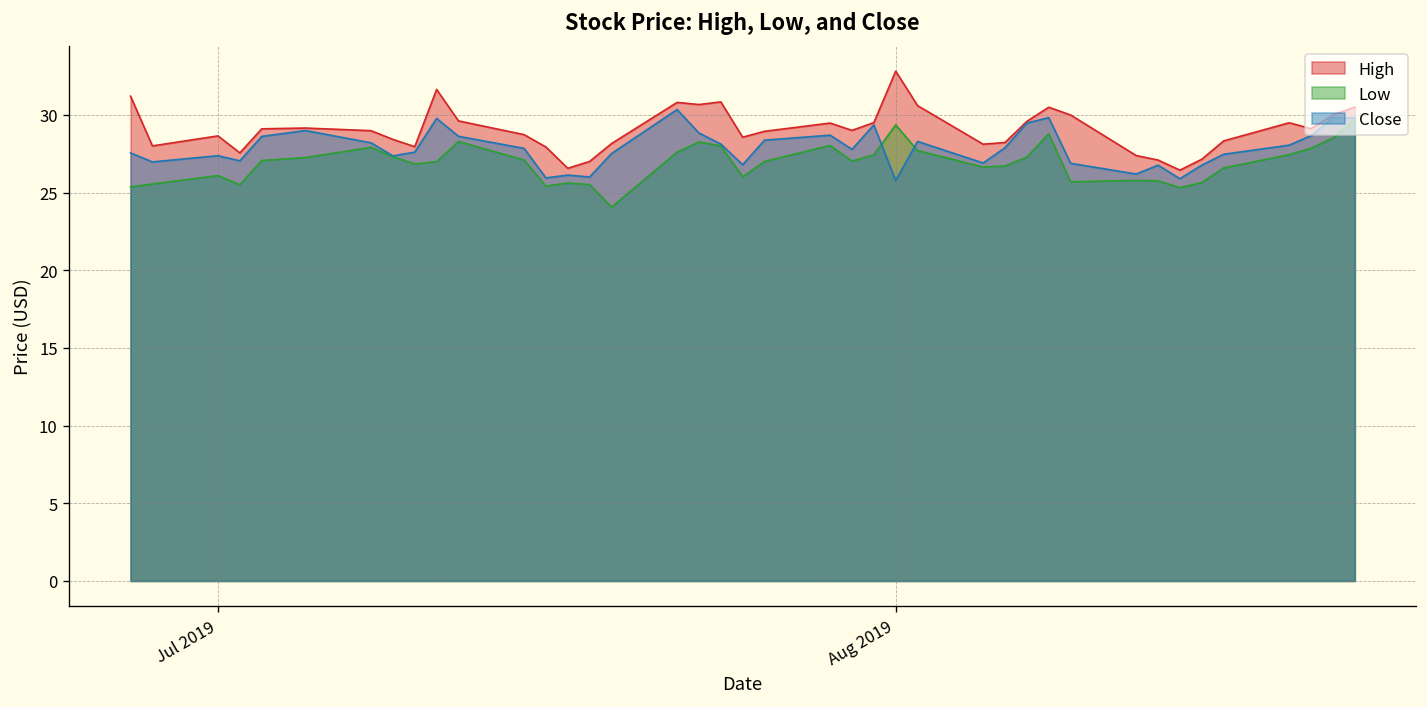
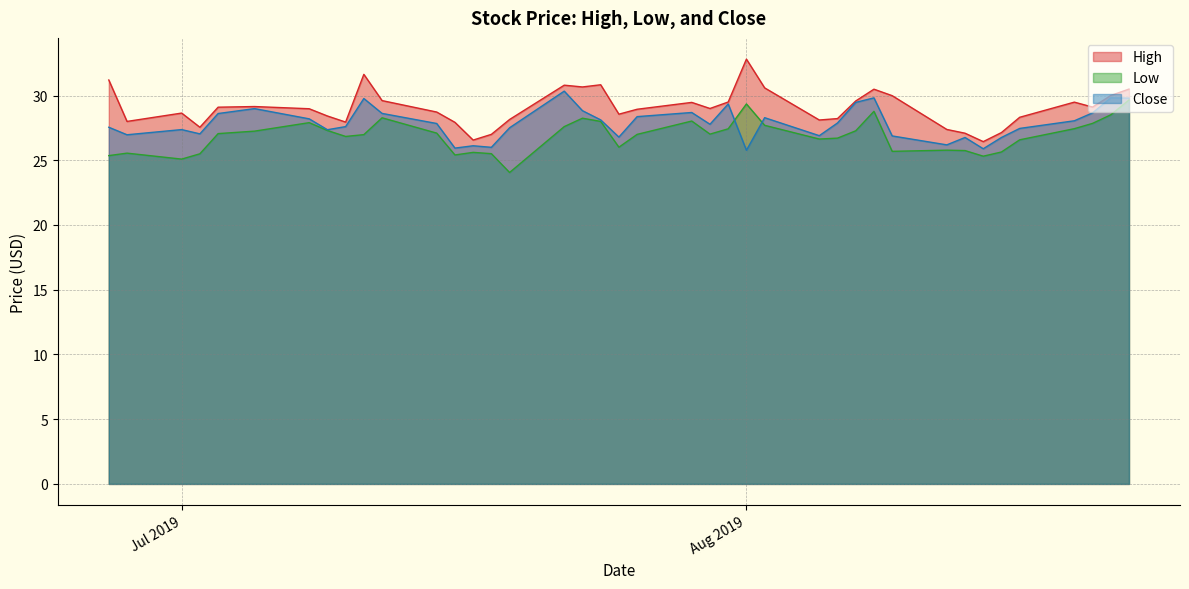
Low, Jul 2019: 26.1 -> 25.1
